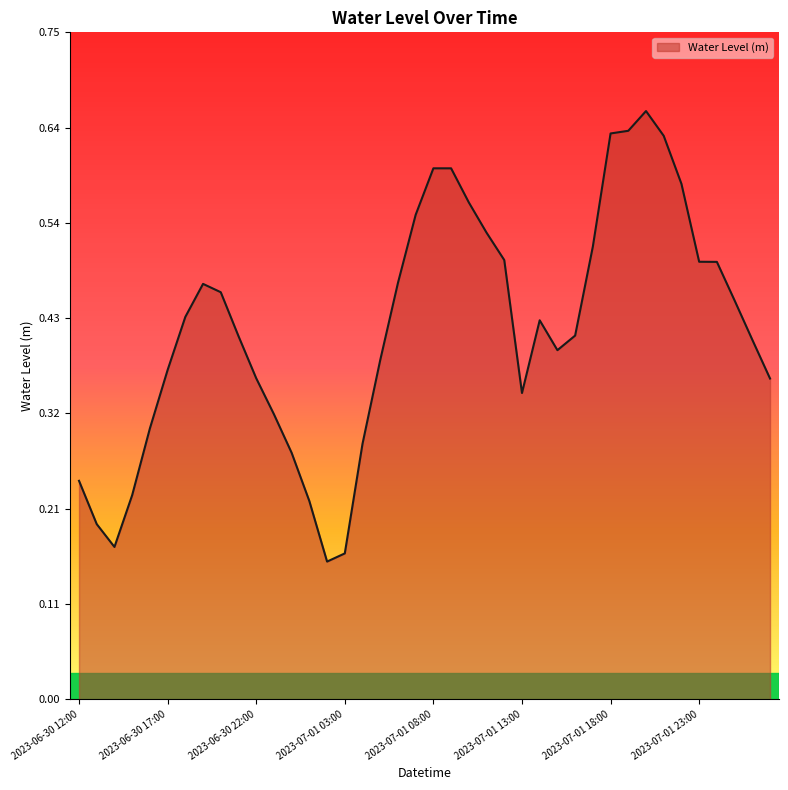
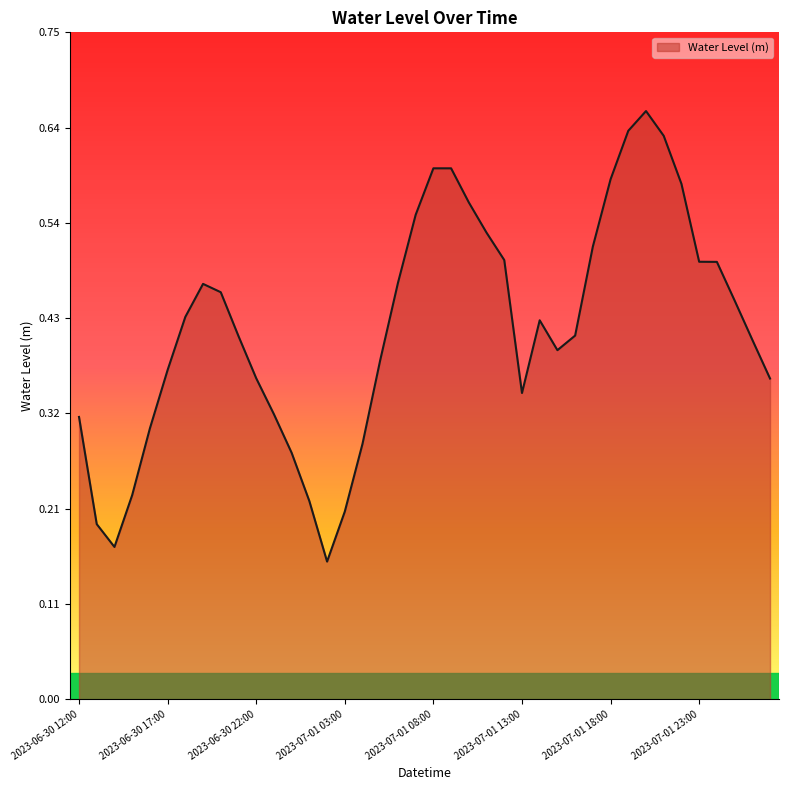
2023-06-30 12:00: 0.25 -> 0.32
2023-07-01 03:00: 0.16 -> 0.21
2023-07-01 18:00: 0.64 -> 0.58
